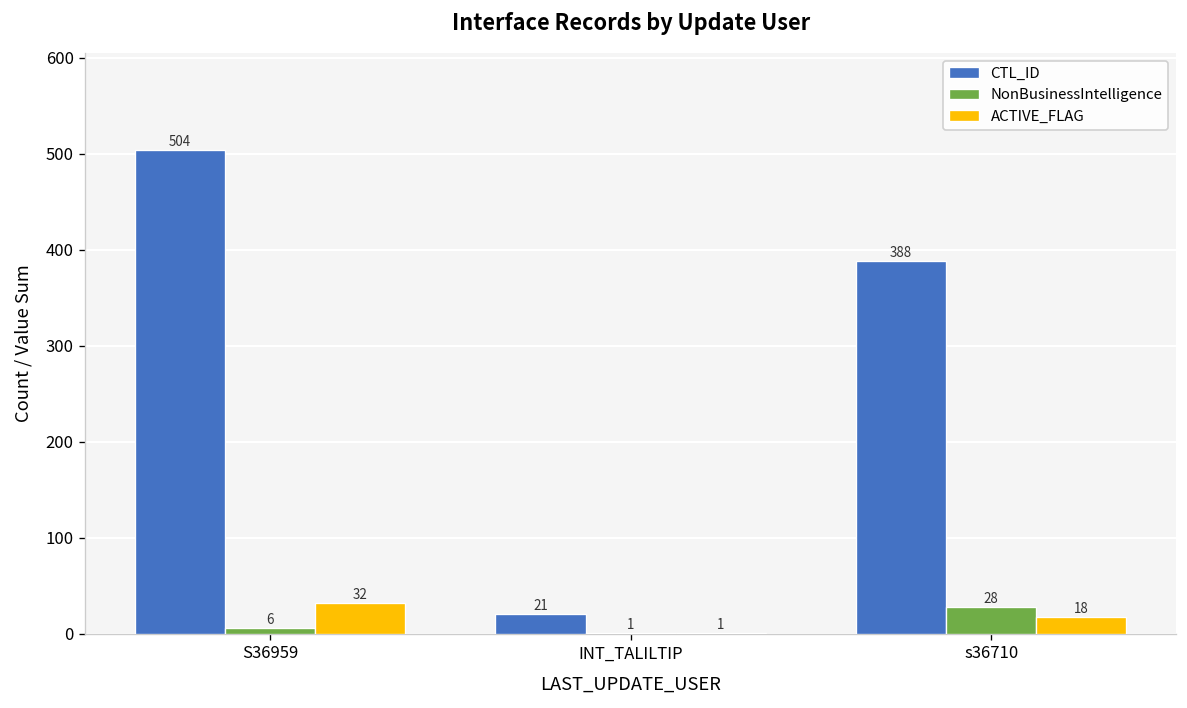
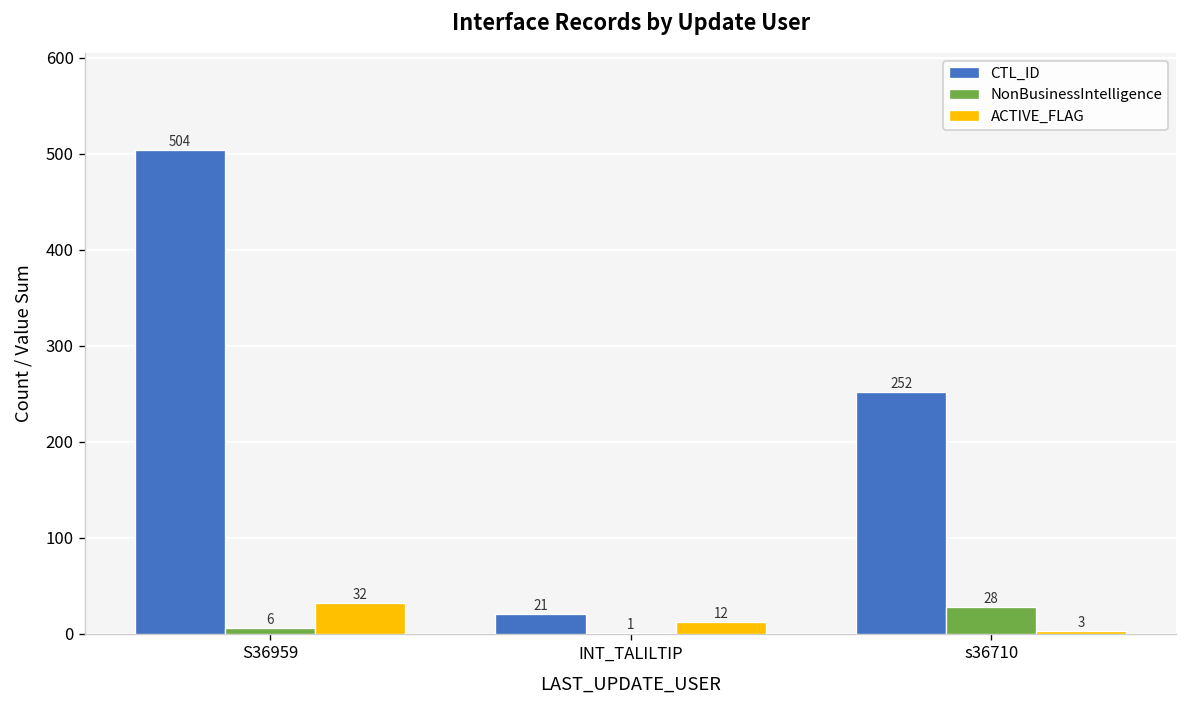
ACTIVE_FLAG, INT_TALILTIP: 1 -> 12
CTL_ID, s36710: 388 -> 252
ACTIVE_FLAG, s36710: 18 -> 3
